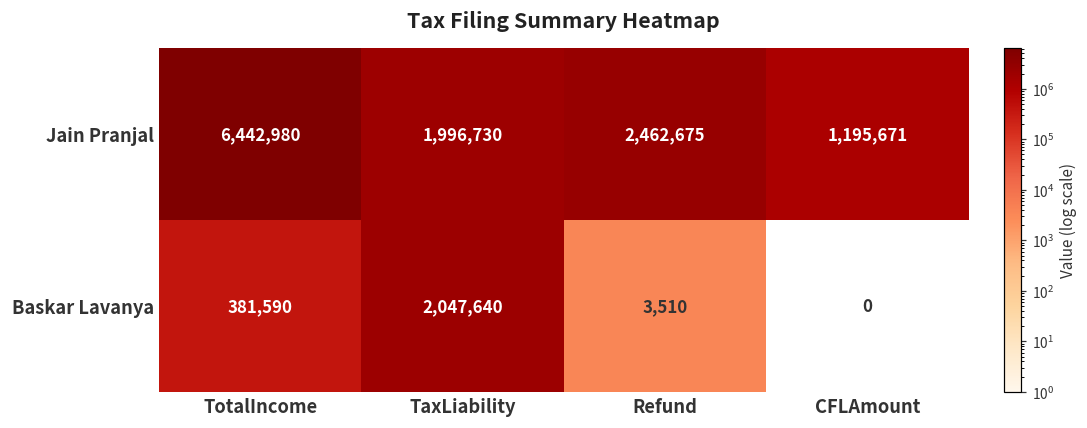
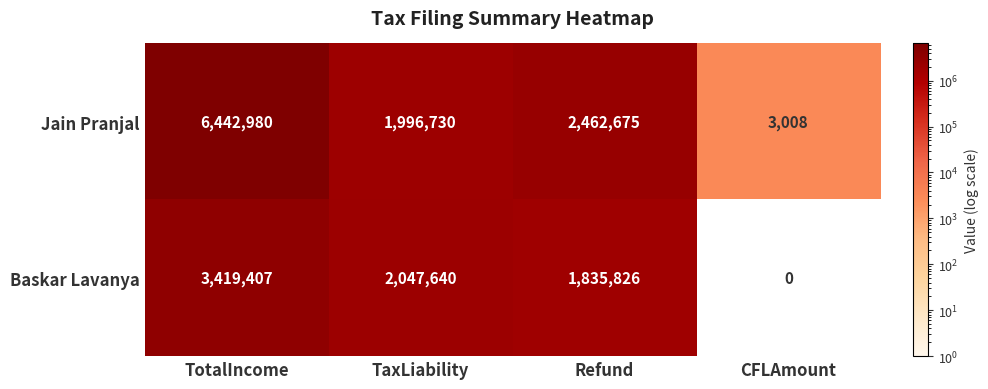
Jain Pranjal, CFLAmount: 1,195,671 -> 3,008
Baskar Lavanya, TotalIncome: 381,590 -> 3,419,407
Baskar Lavanya, Refund: 3,510 -> 1,835,826
